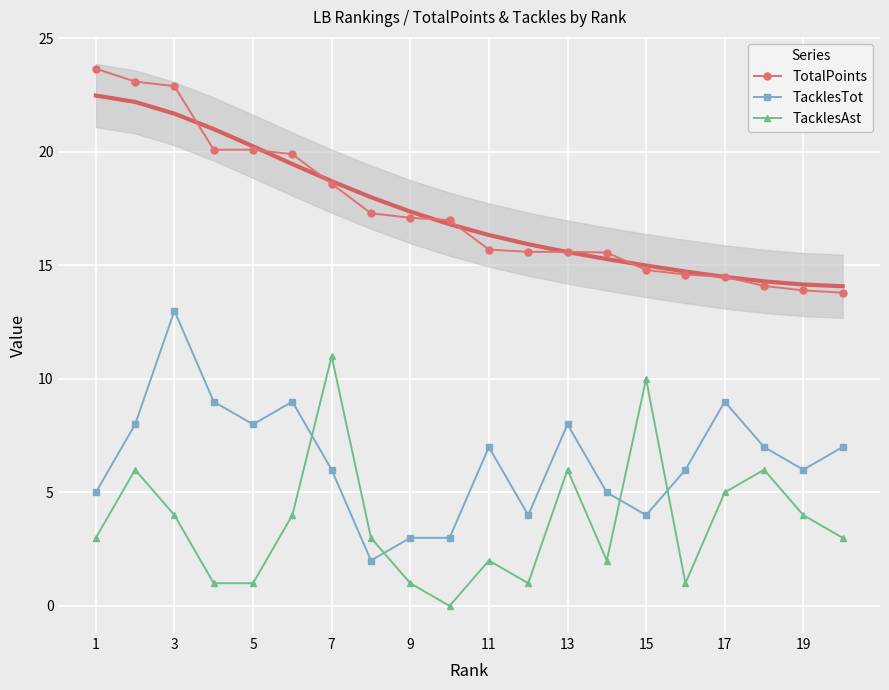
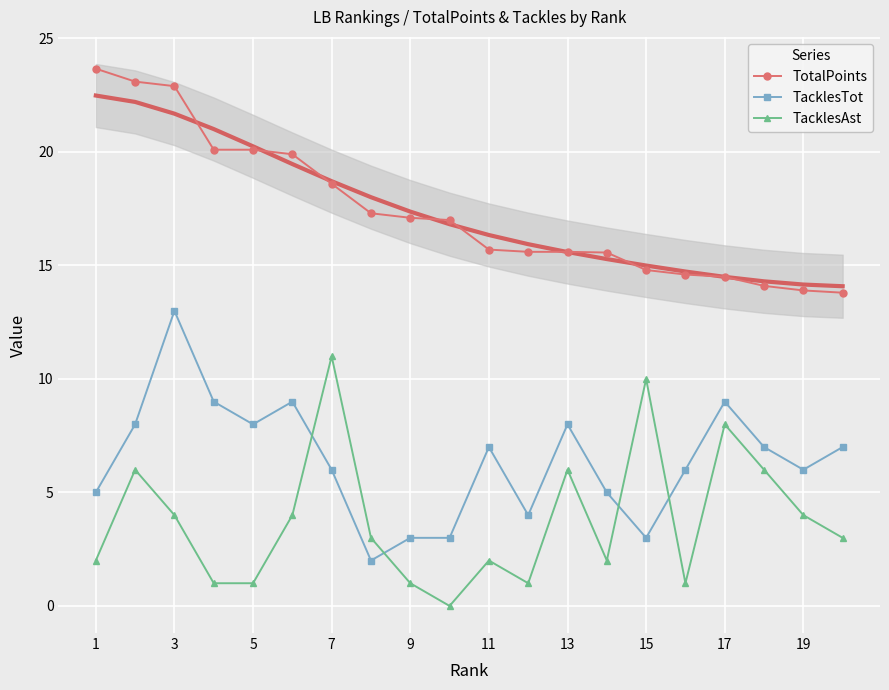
TacklesAst, 1: 3 -> 2
TacklesTot, 15: 4 -> 3
TacklesAst, 17: 5 -> 8
